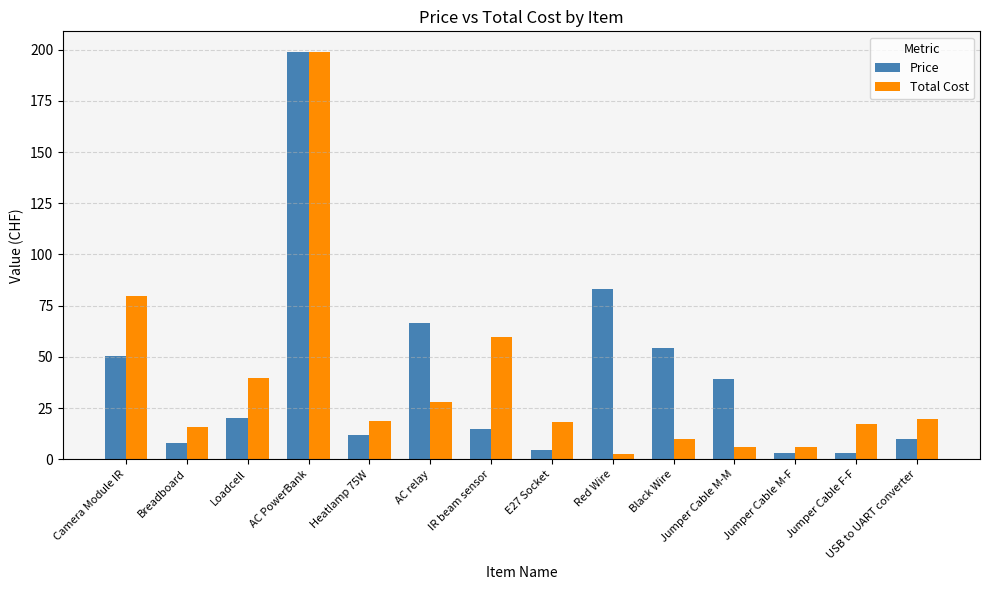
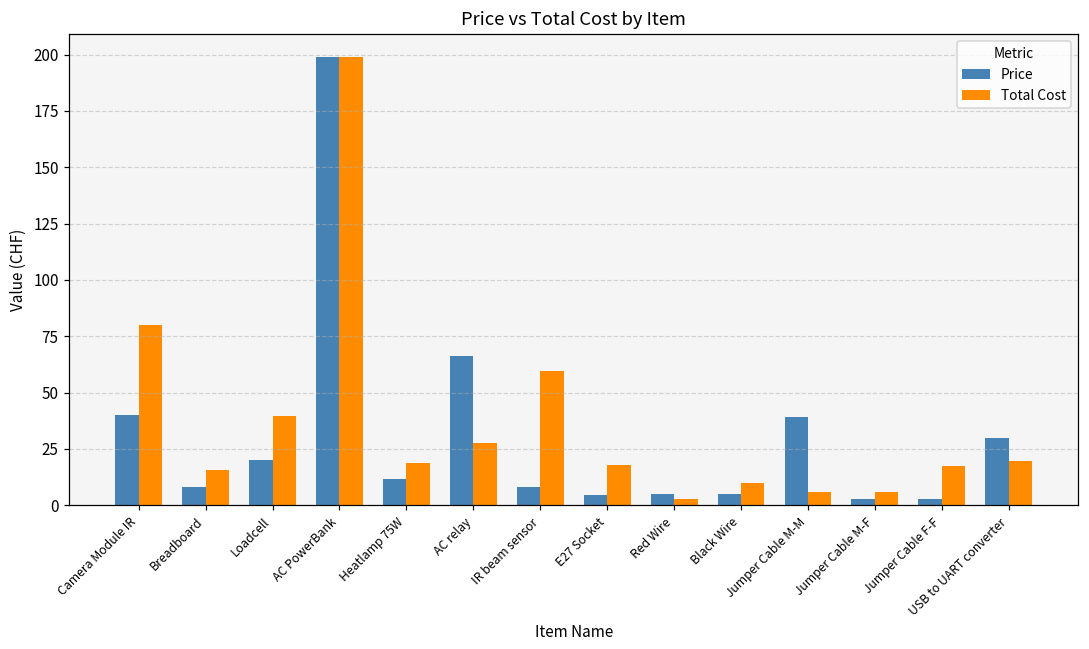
Price, Camera Module IR: 50 -> 40
Price, IR beam sensor: 15 -> 8
Price, Red Wire: 83 -> 5
Price, Black Wire: 55 -> 5
Price, USB to UART converter: 10 -> 30
